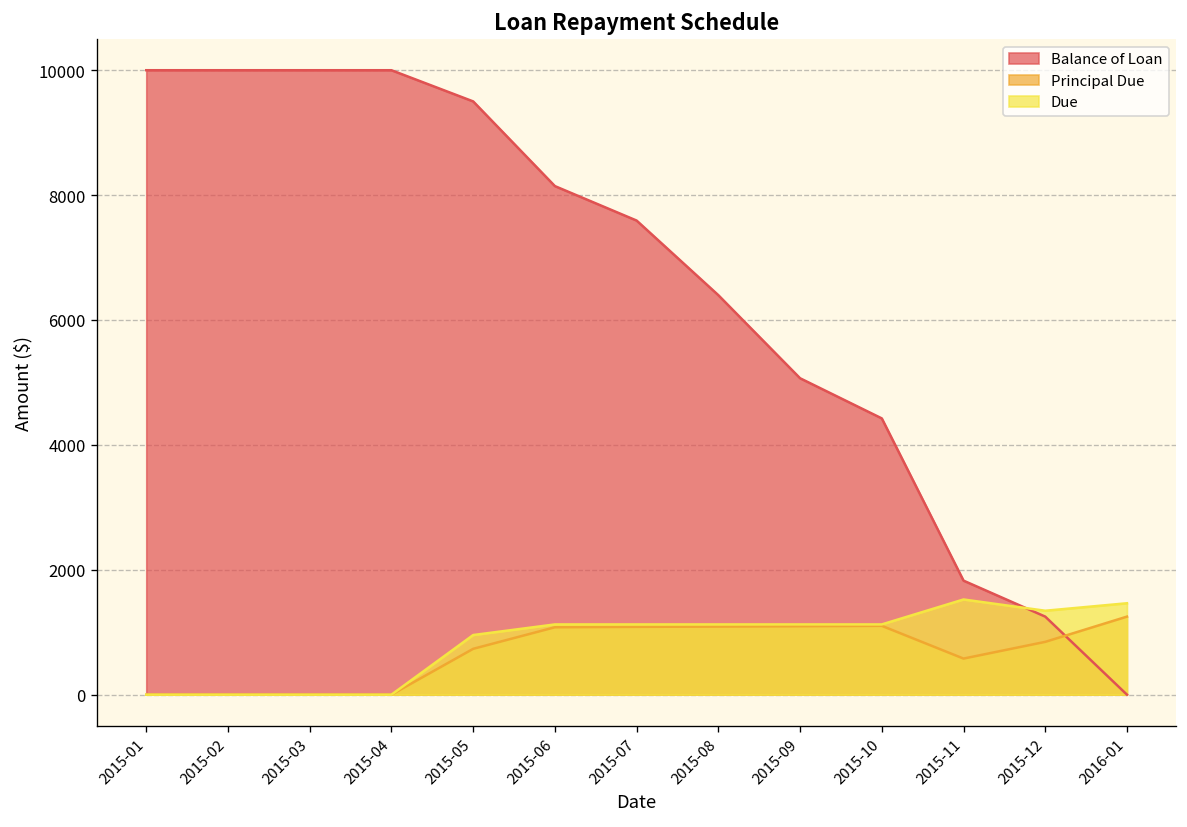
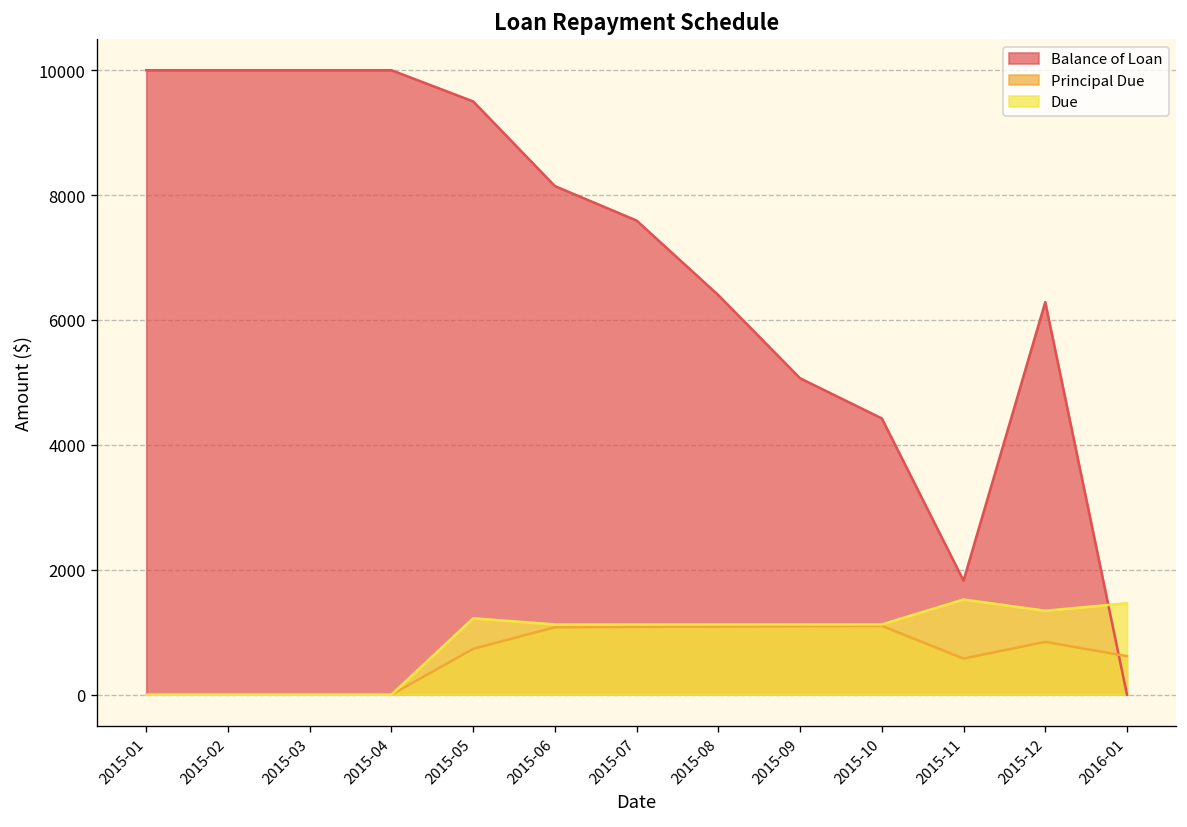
Due, 2015-05: 1000 -> 1200
Balance of Loan, 2015-12: 1200 -> 6300
Principal Due, 2016-01: 1200 -> 600
